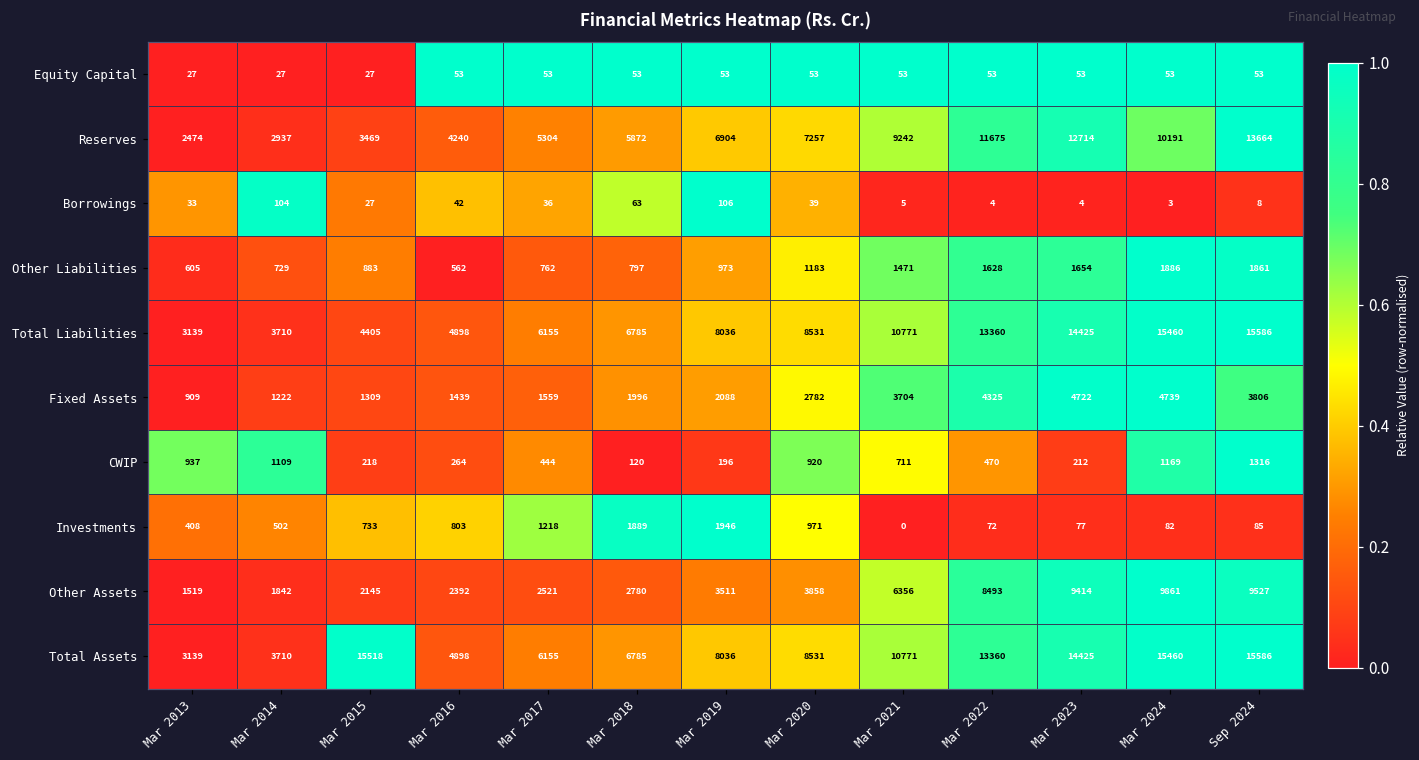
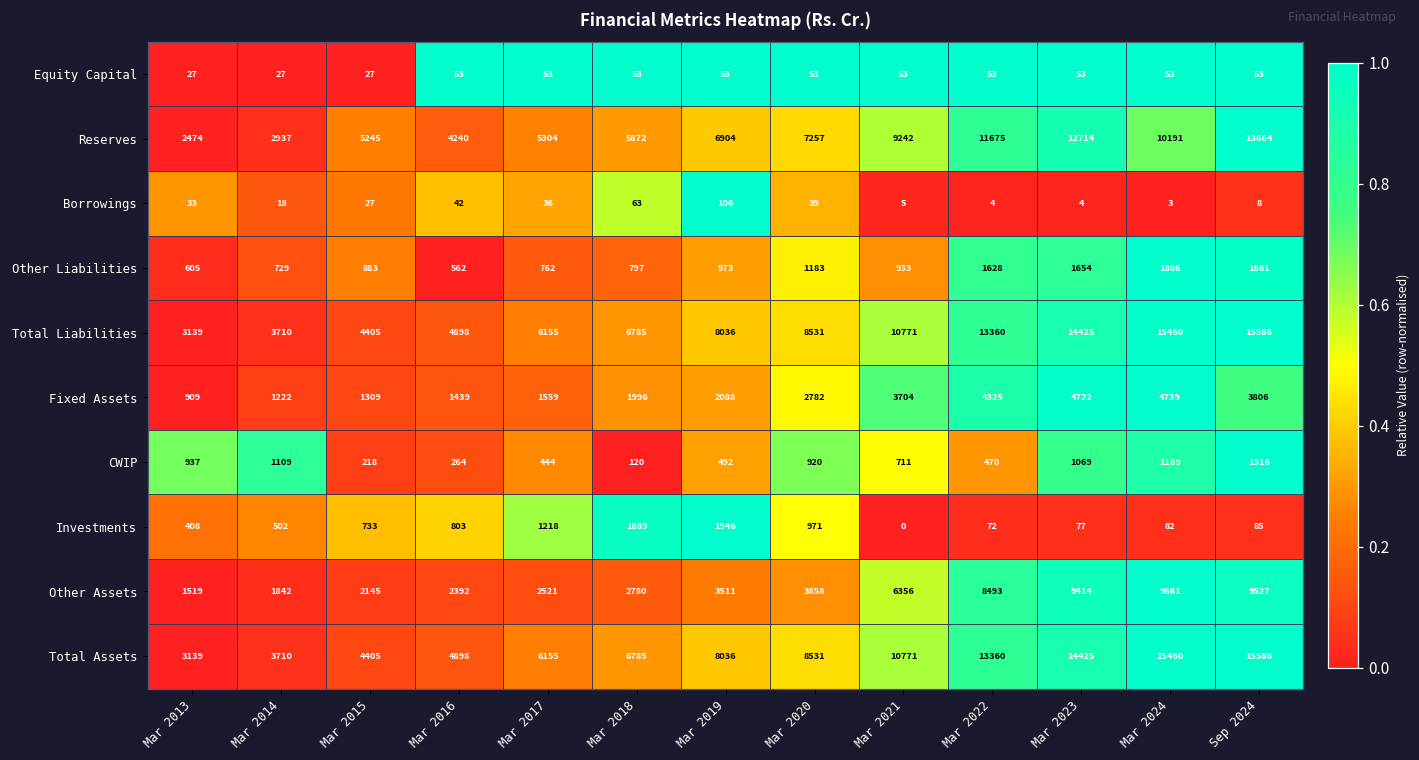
Reserves, Mar 2015: 3469 -> 5245
Borrowings, Mar 2014: 104 -> 18
Other Liabilities, Mar 2021: 1471 -> 933
CWIP, Mar 2019: 196 -> 492
CWIP, Mar 2023: 212 -> 1069
Total Assets, Mar 2015: 15518 -> 4405
